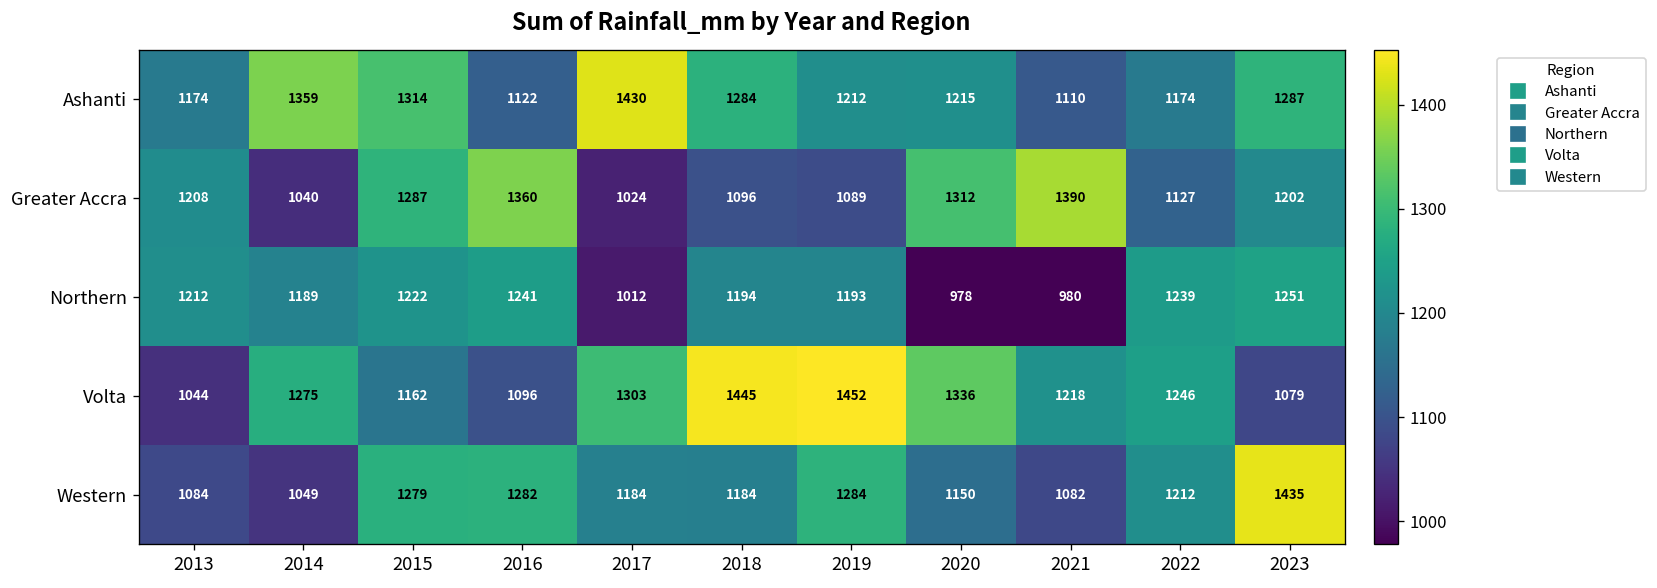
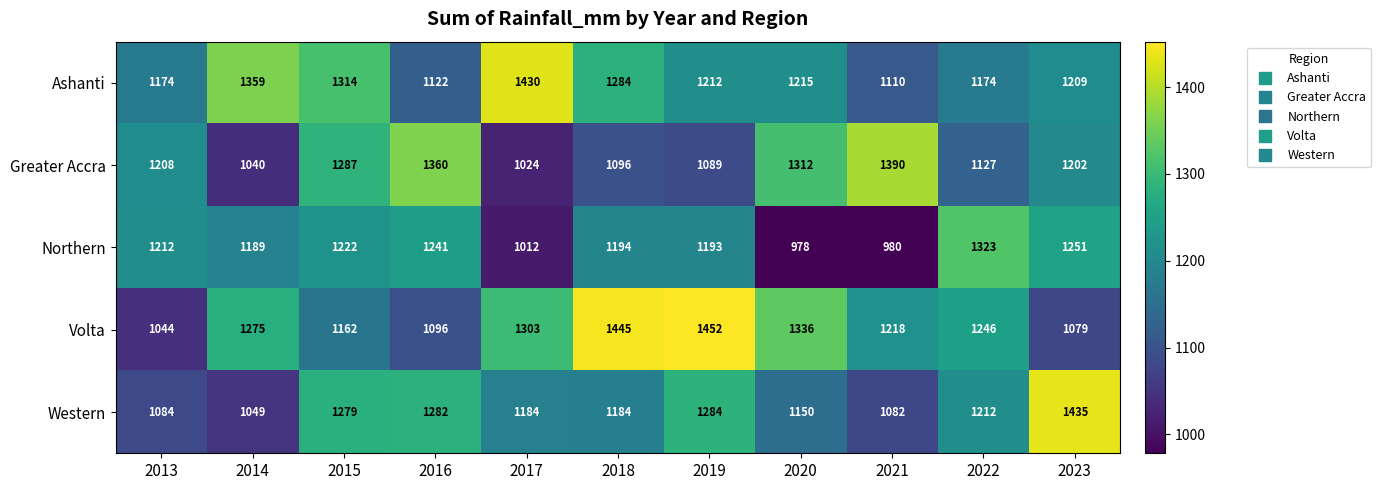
Ashanti, 2023: 1287 -> 1209
Northern, 2022: 1239 -> 1323
